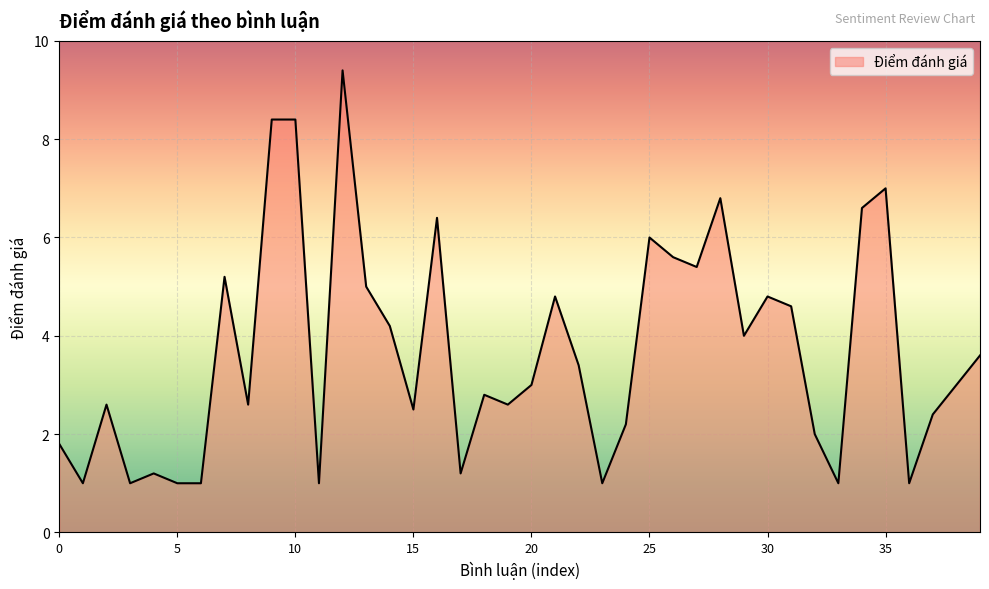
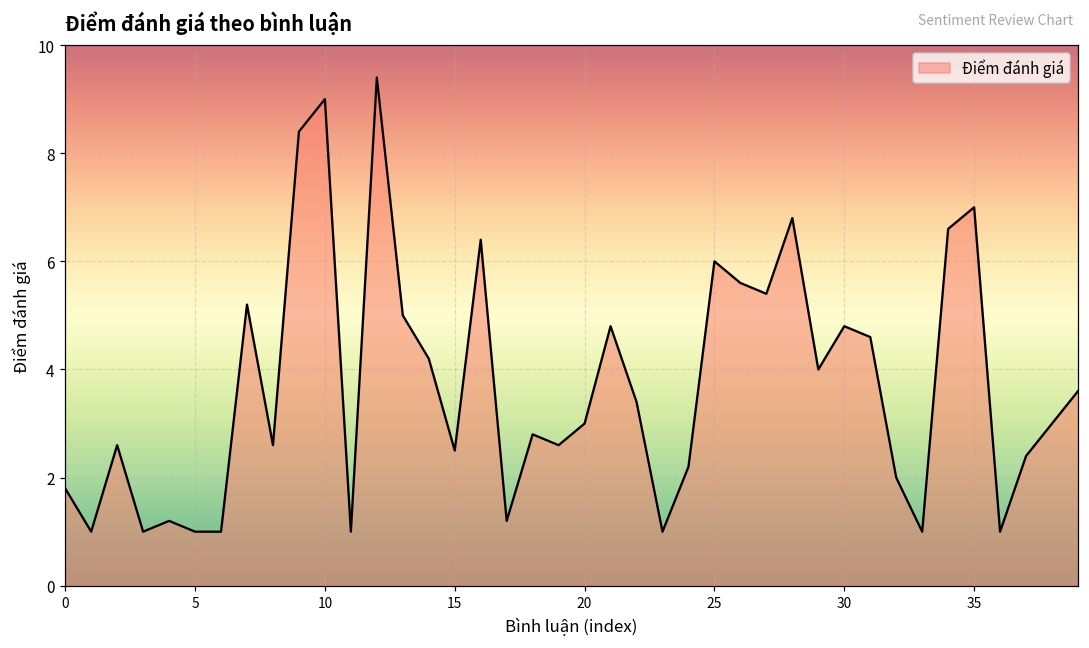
10: 8.4 -> 9.0
